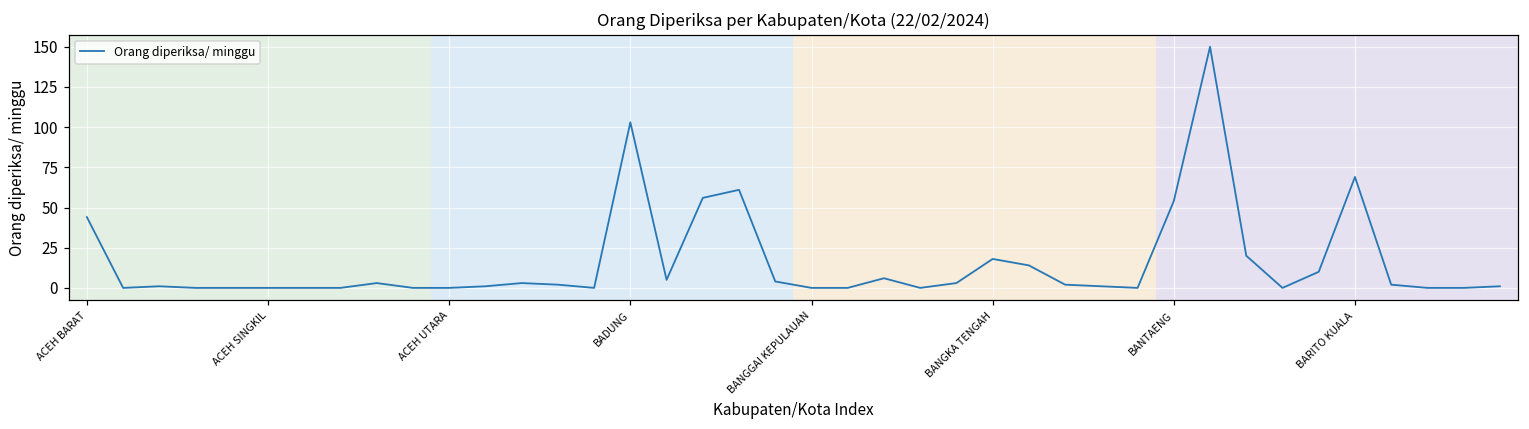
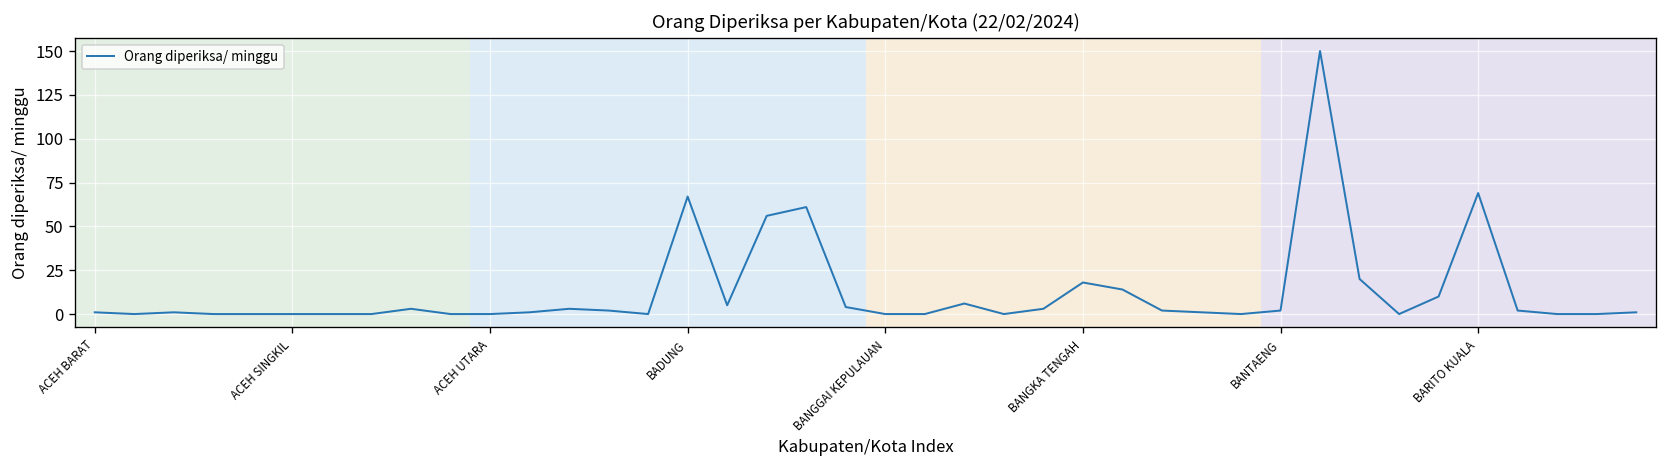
ACEH BARAT: 44 -> 1
BADUNG: 103 -> 67
BANTAENG: 54 -> 2
